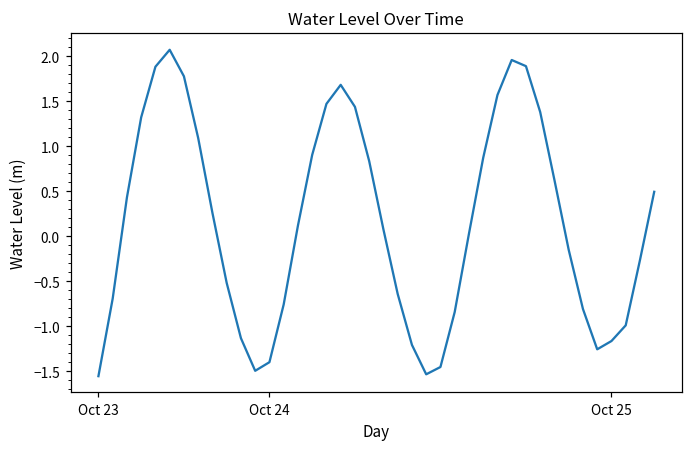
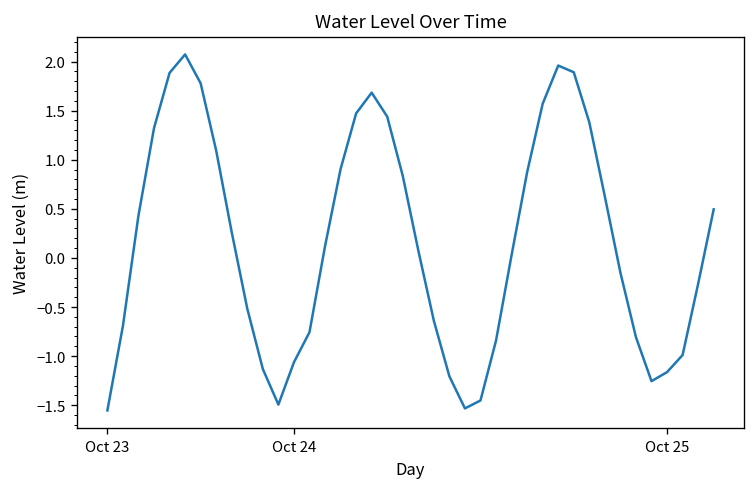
Oct 24: -1.4 -> -1.1
